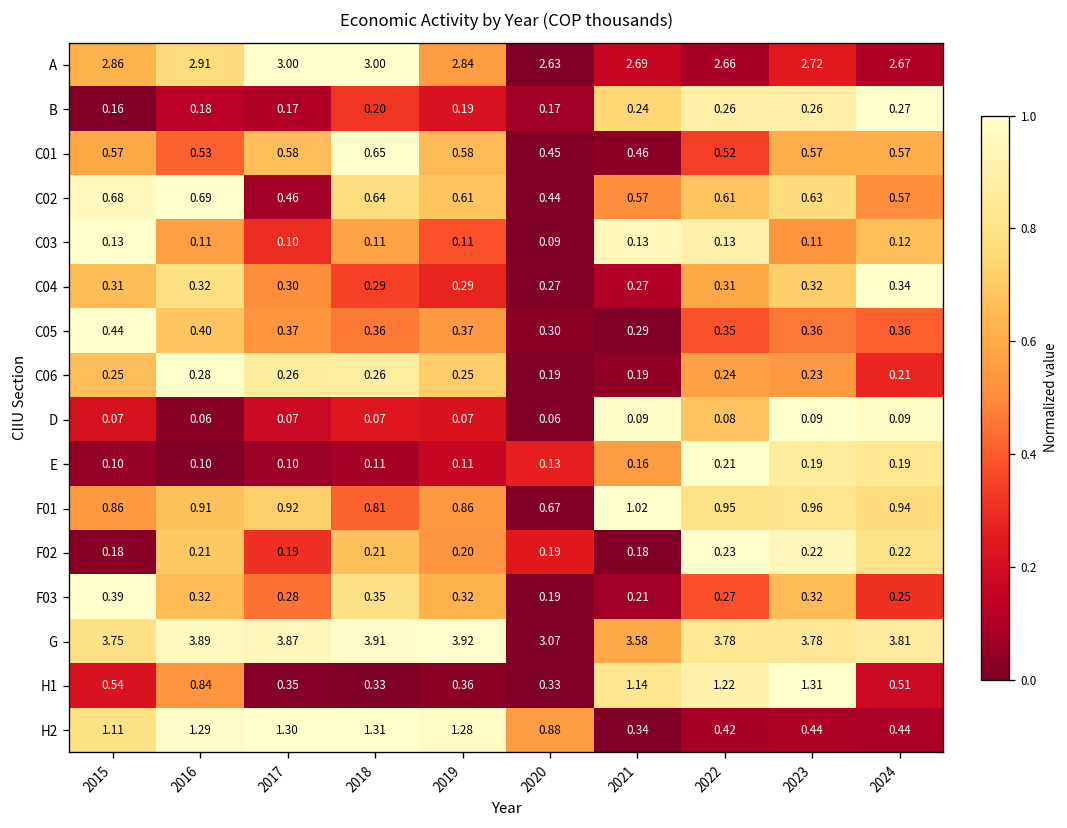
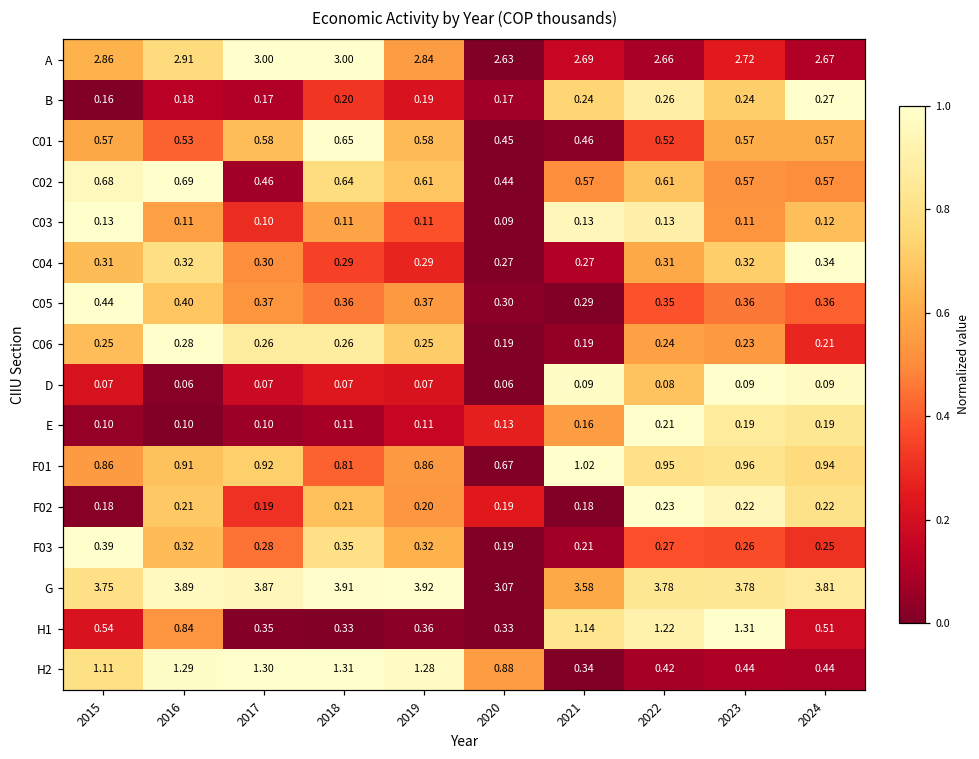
B, 2023: 0.26 -> 0.24
C02, 2023: 0.63 -> 0.57
F03, 2023: 0.32 -> 0.26
